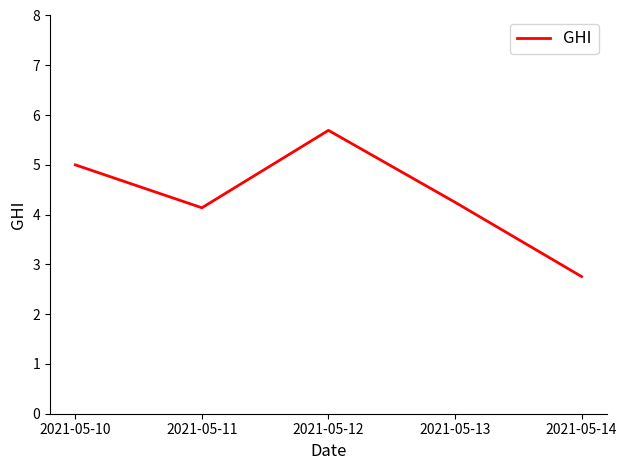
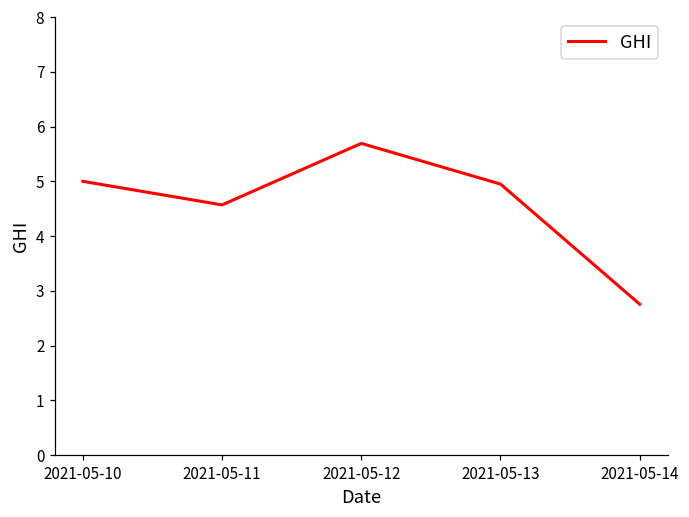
2021-05-11: 4.1 -> 4.6
2021-05-13: 4.2 -> 4.9
